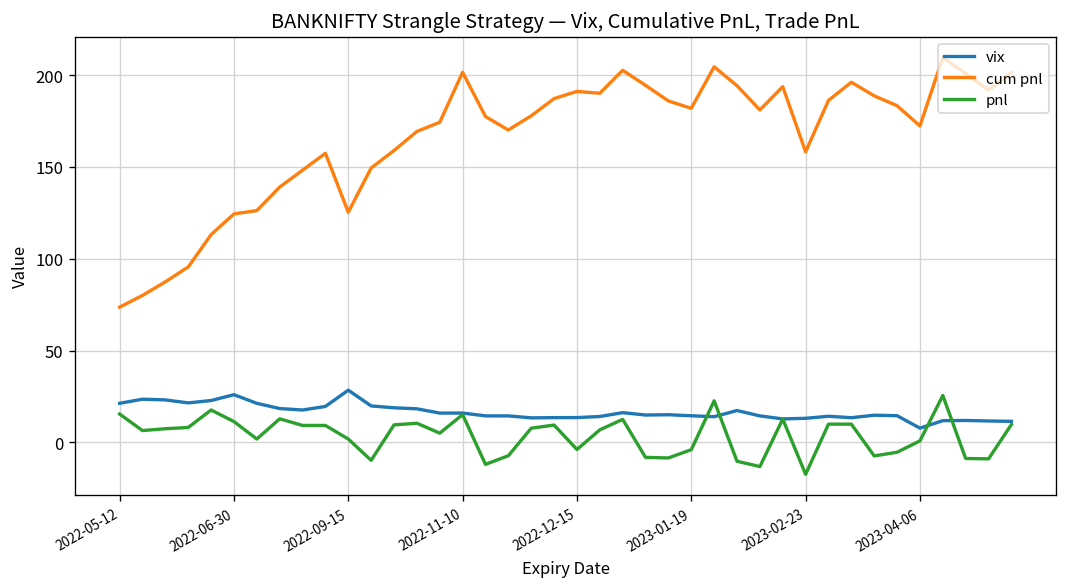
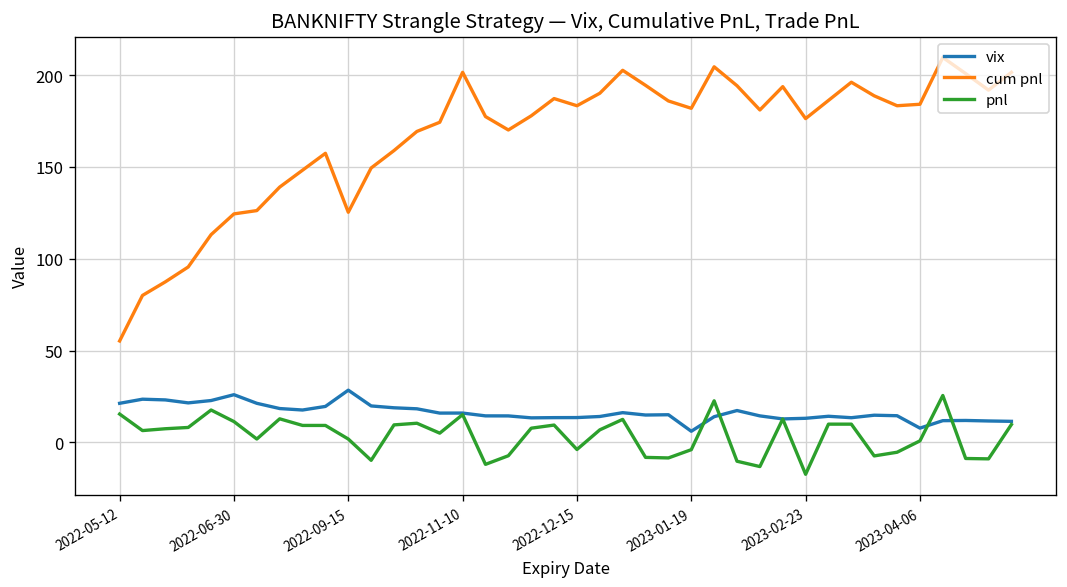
cum pnl, 2022-05-12: 74 -> 55
cum pnl, 2022-12-15: 191 -> 183
vix, 2023-01-19: 14 -> 6
cum pnl, 2023-02-23: 158 -> 176
cum pnl, 2023-04-06: 172 -> 184
